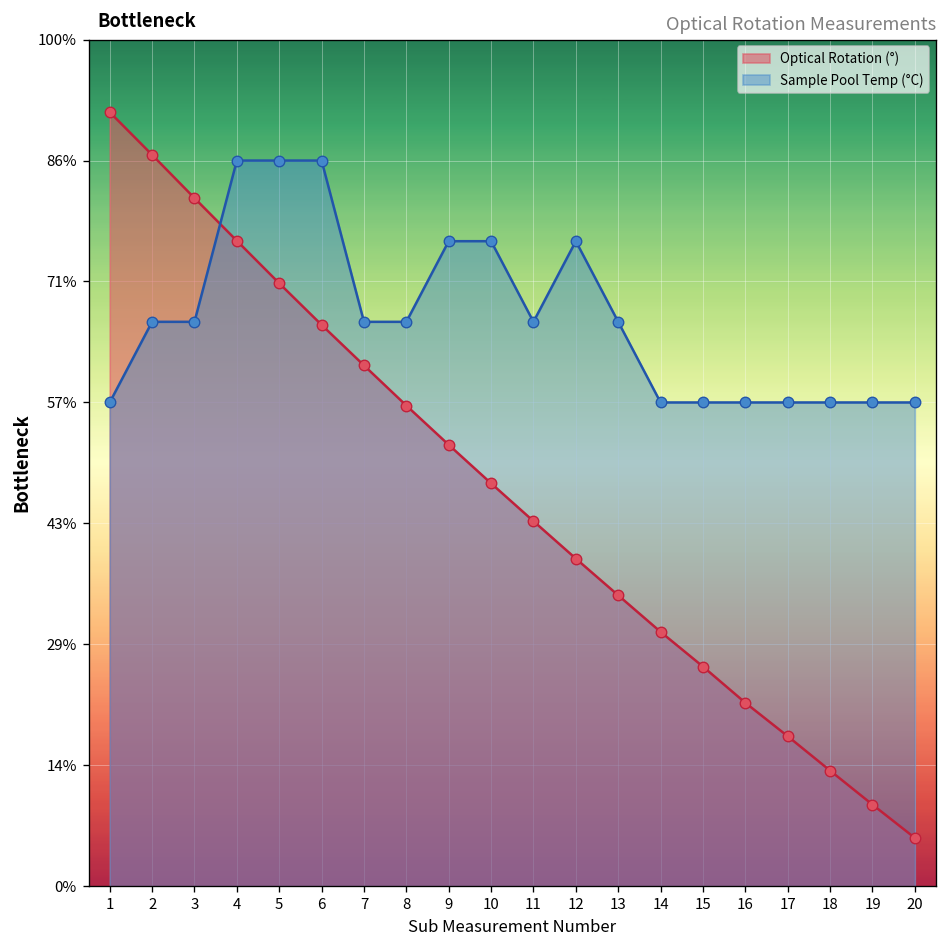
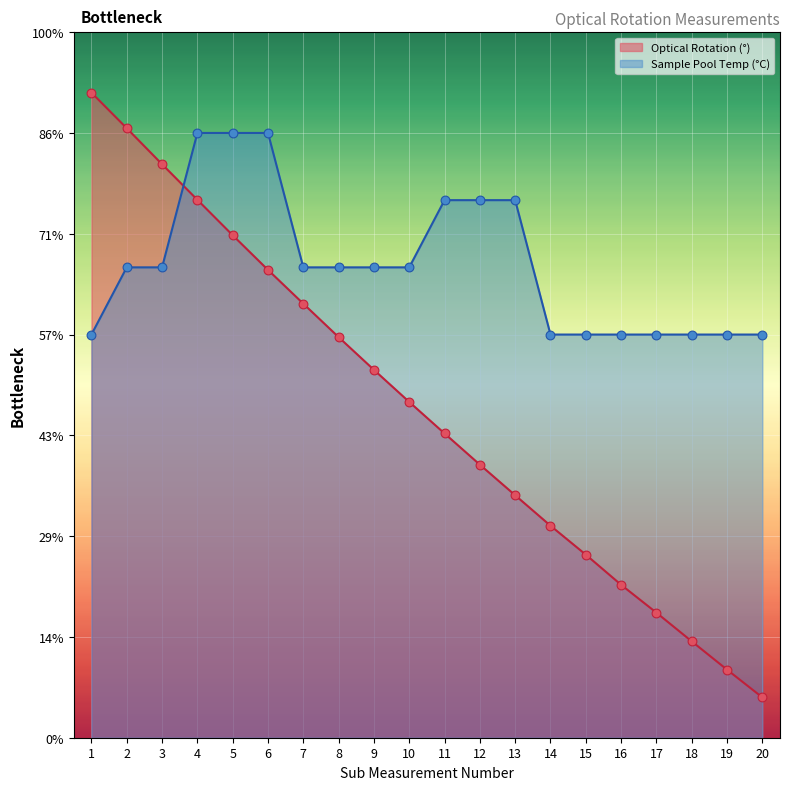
Sample Pool Temp (°C), 9: 76% -> 67%
Sample Pool Temp (°C), 10: 76% -> 67%
Sample Pool Temp (°C), 11: 67% -> 76%
Sample Pool Temp (°C), 13: 67% -> 76%
